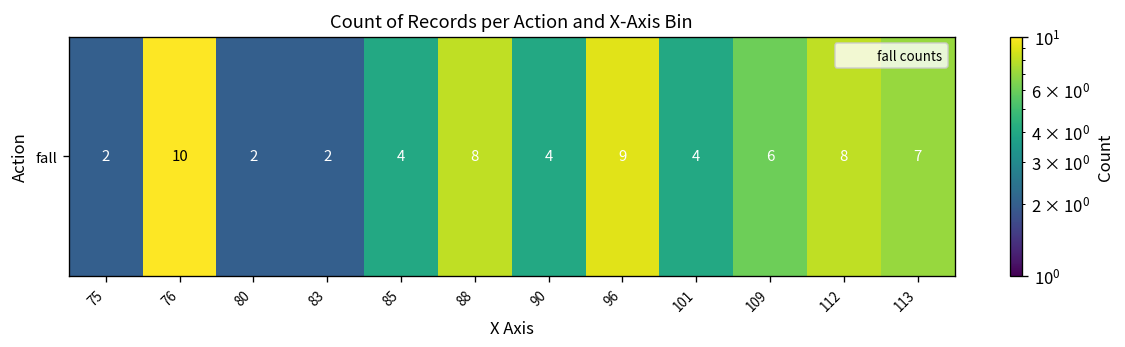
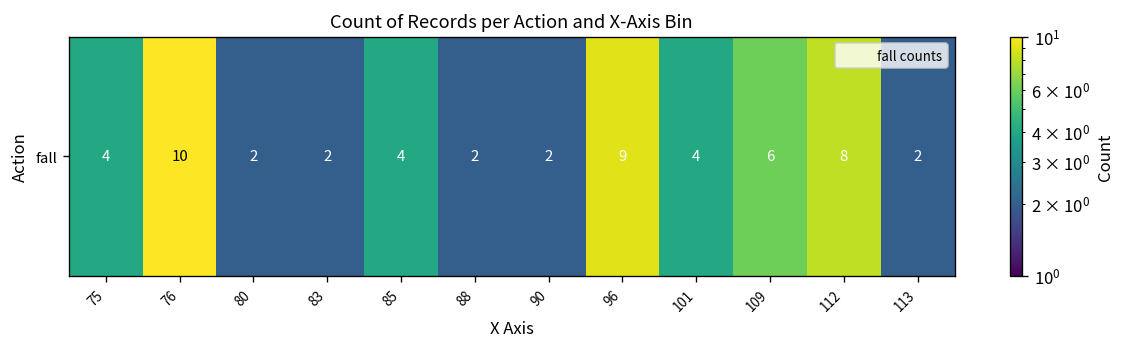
fall, 75: 2 -> 4
fall, 88: 8 -> 2
fall, 90: 4 -> 2
fall, 113: 7 -> 2
